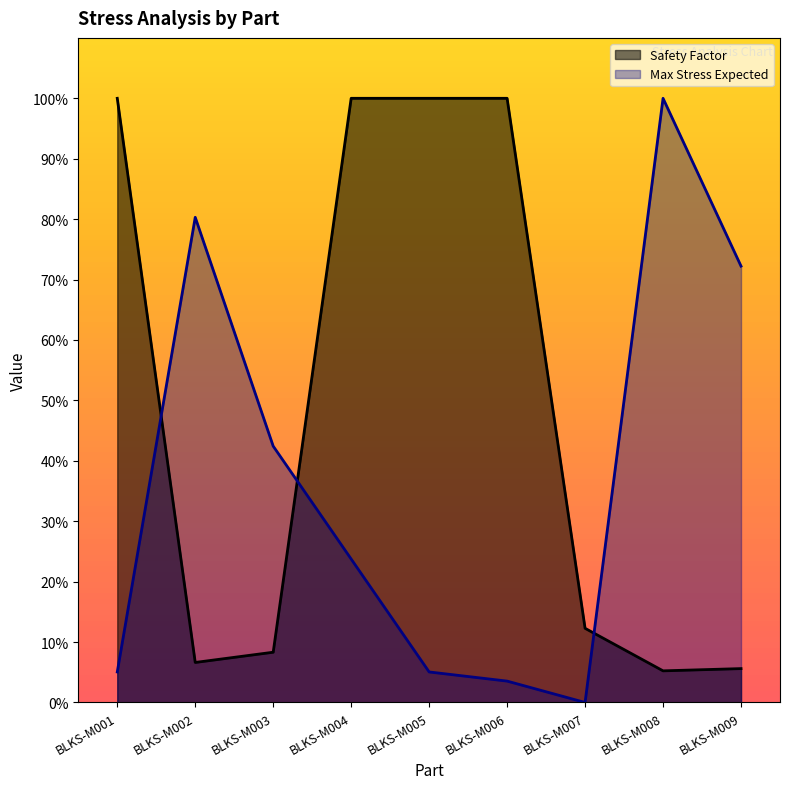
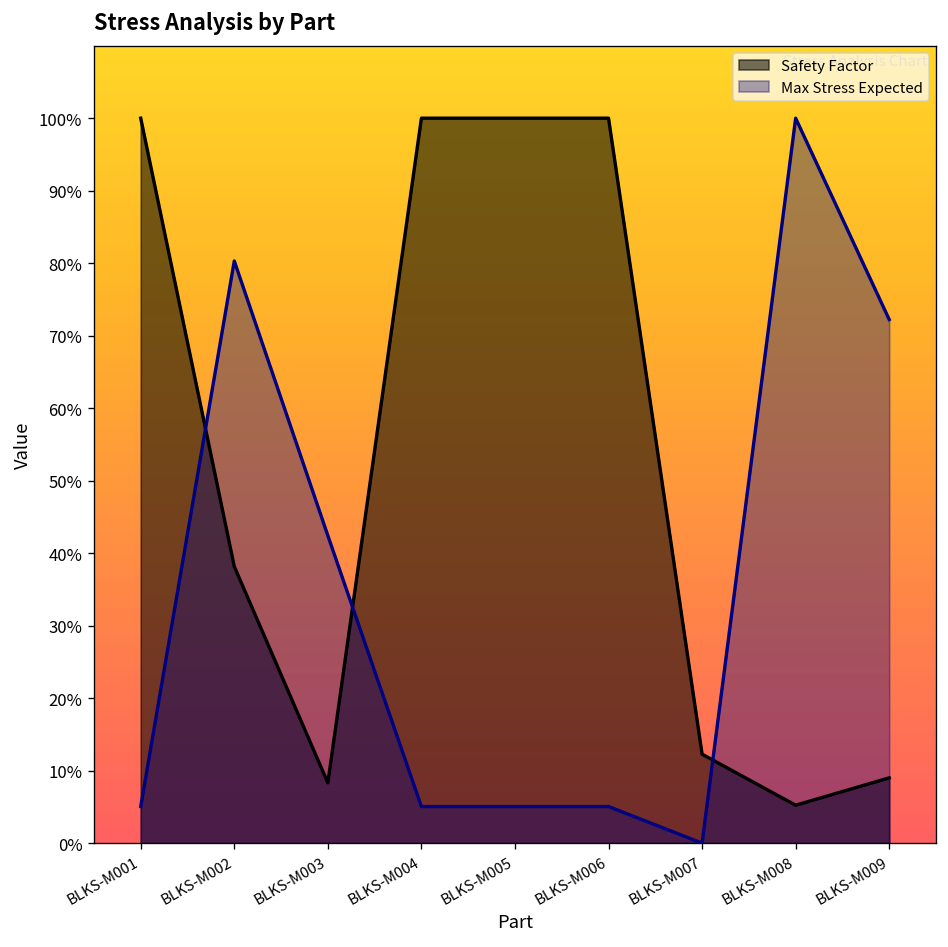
Safety Factor, BLKS-M002: 7% -> 38%
Max Stress Expected, BLKS-M004: 24% -> 5%
Max Stress Expected, BLKS-M006: 4% -> 5%
Safety Factor, BLKS-M009: 6% -> 9%
